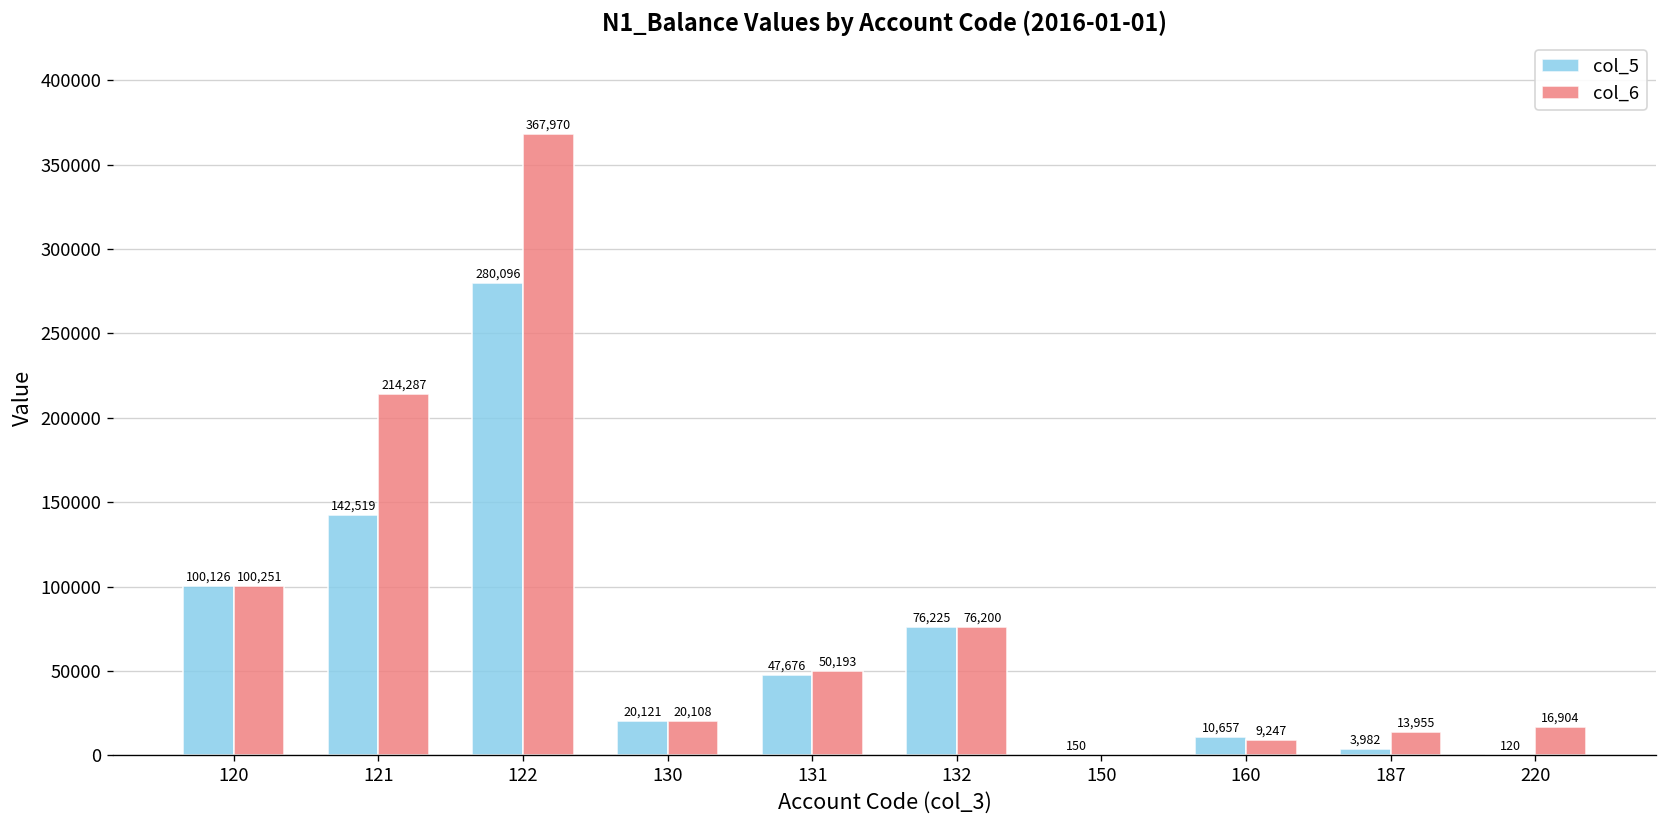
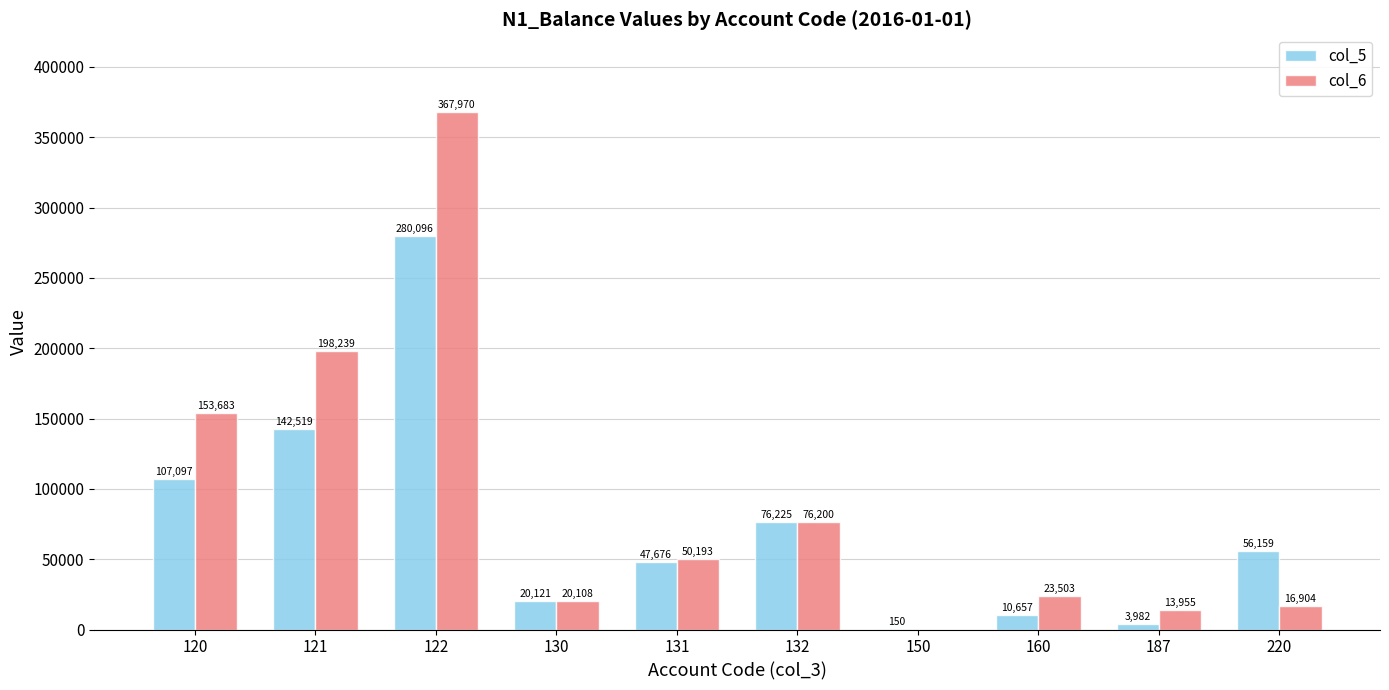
col_5, 120: 100,126 -> 107,097
col_6, 120: 100,251 -> 153,683
col_6, 121: 214,287 -> 198,239
col_6, 160: 9,247 -> 23,503
col_5, 220: 120 -> 56,159
